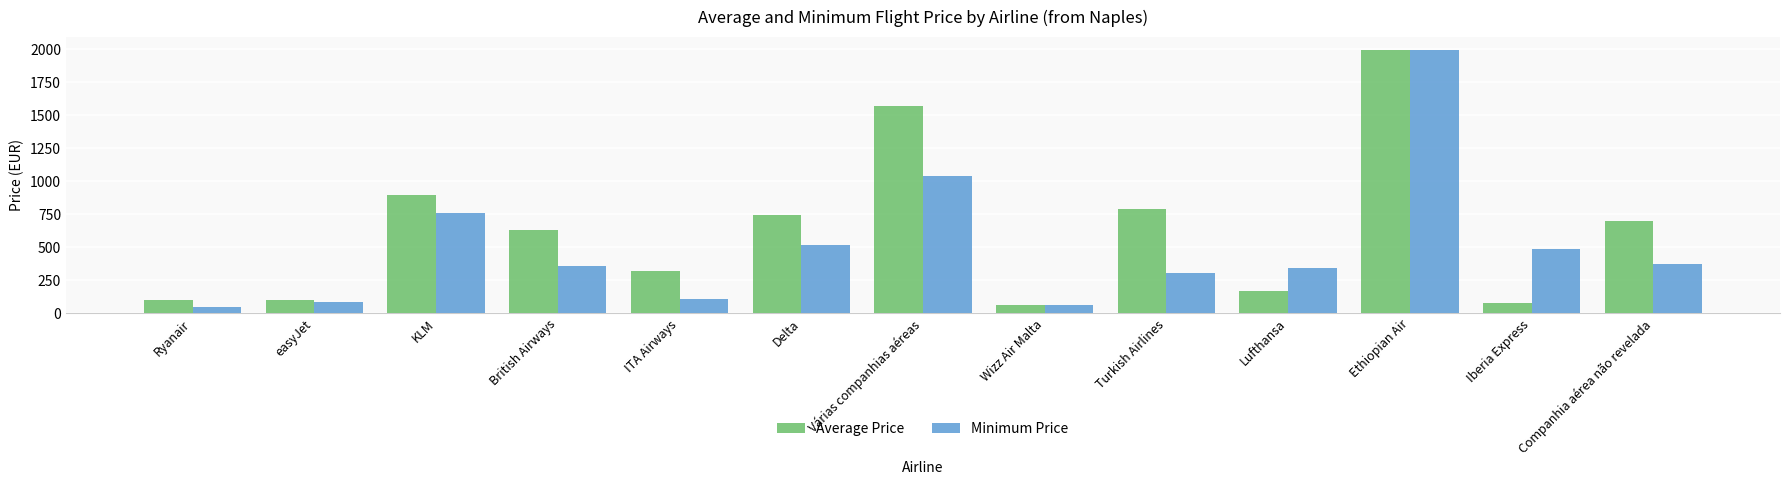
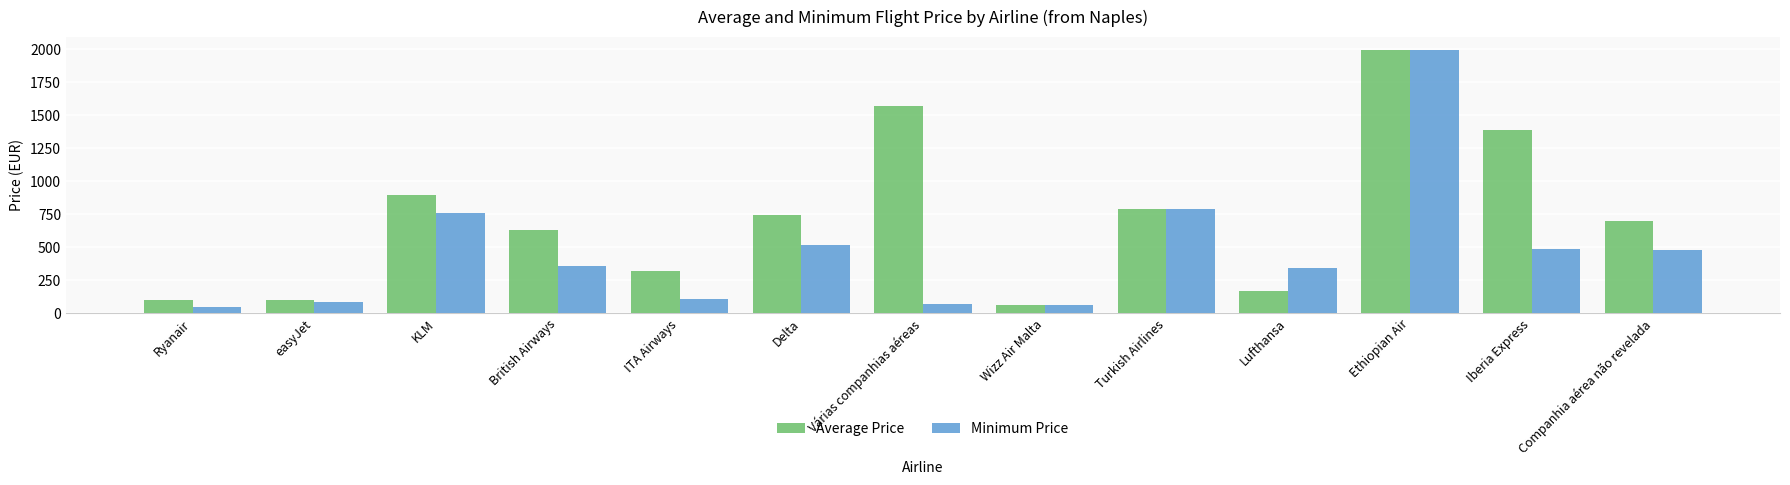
Minimum Price, Várias companhias aéreas: 1030 -> 70
Minimum Price, Turkish Airlines: 300 -> 790
Average Price, Iberia Express: 70 -> 1390
Minimum Price, Companhia aérea não revelada: 370 -> 480
